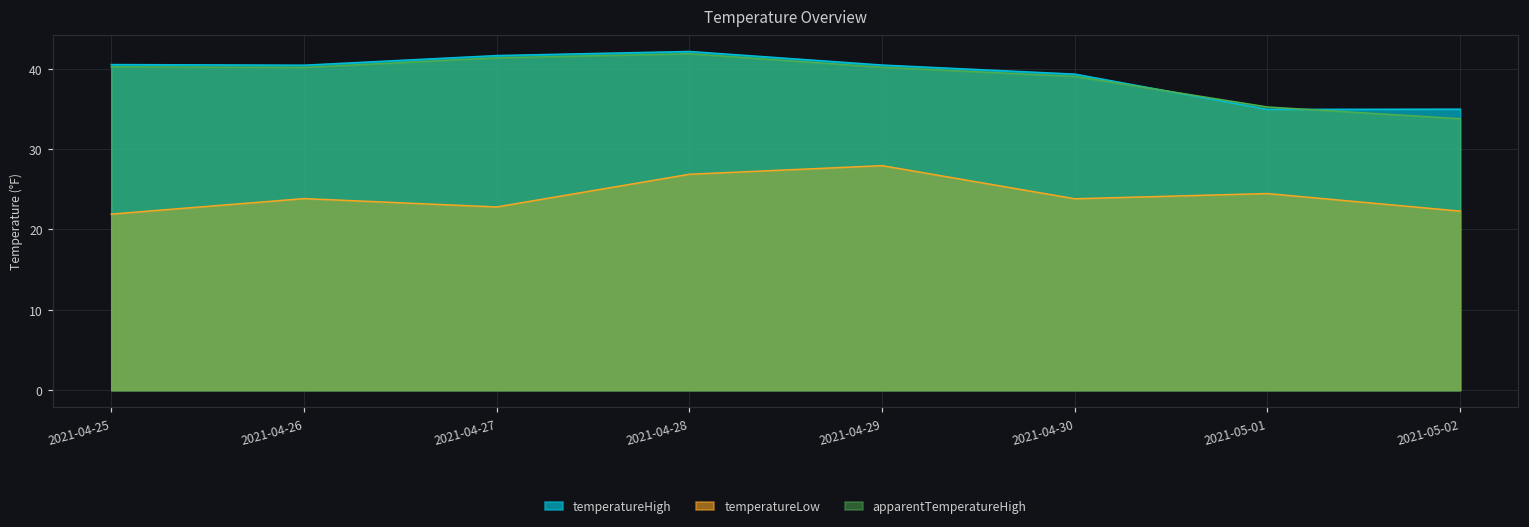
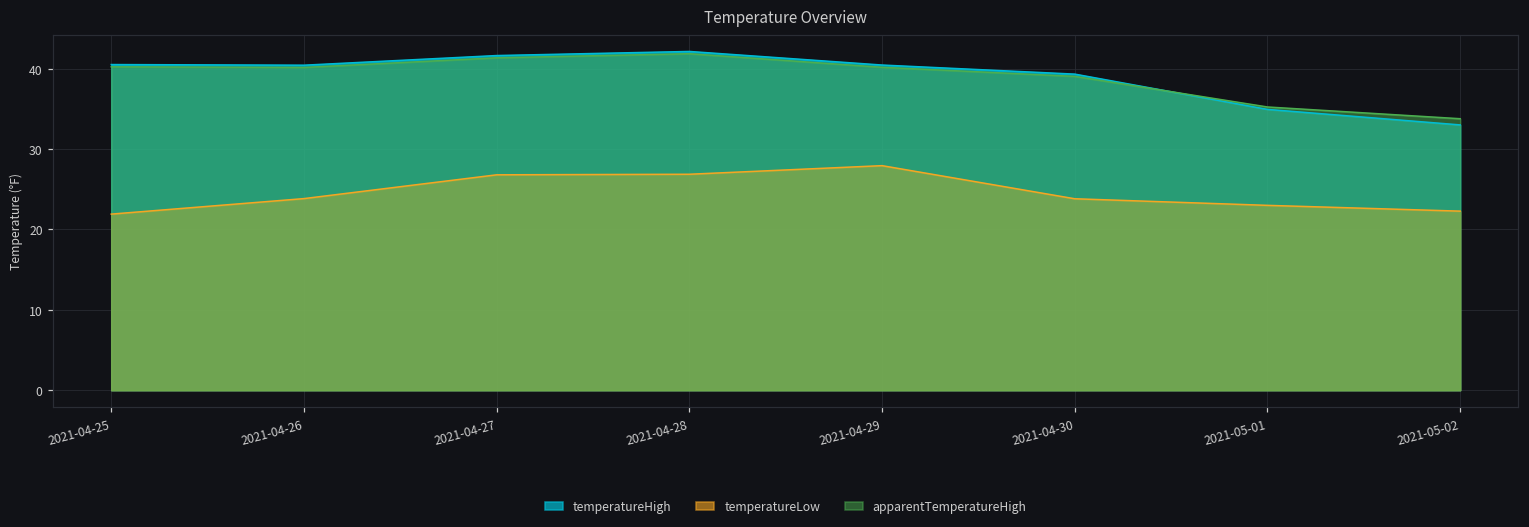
temperatureLow, 2021-04-27: 23 -> 27
temperatureLow, 2021-05-01: 24 -> 23
temperatureHigh, 2021-05-02: 35 -> 33
